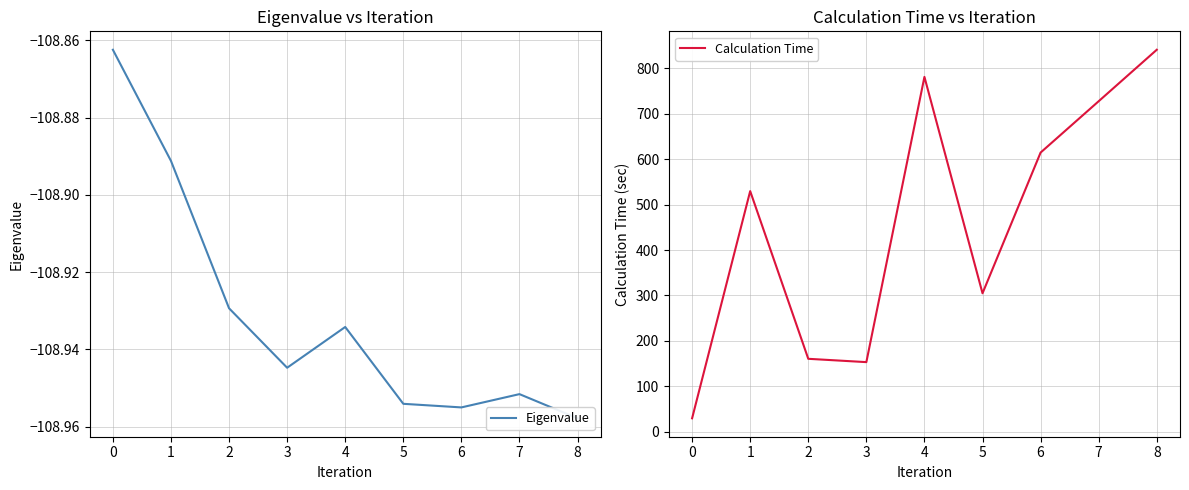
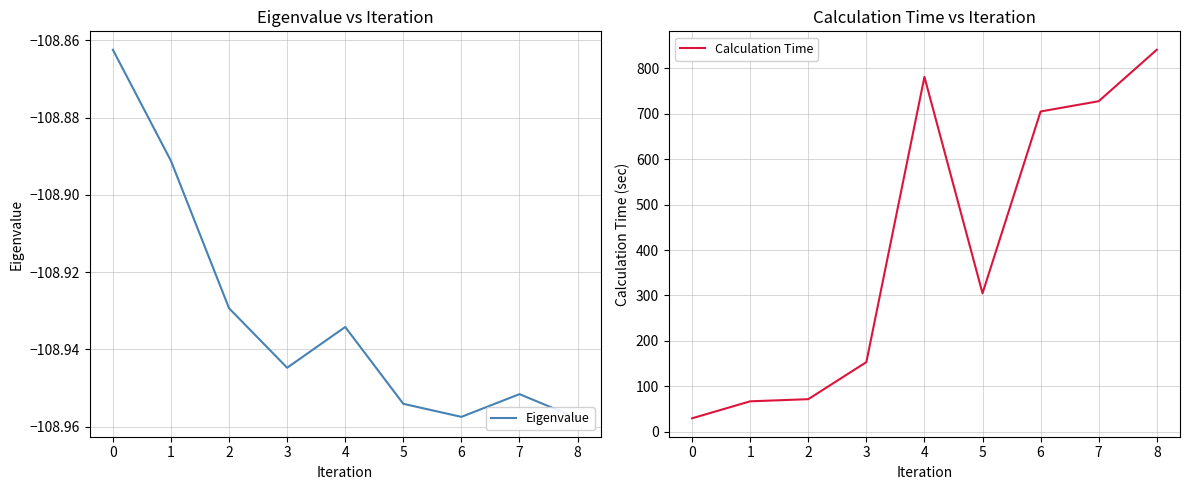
Eigenvalue vs Iteration, 6: -108.955 -> -108.957
Calculation Time vs Iteration, 1: 530 -> 70
Calculation Time vs Iteration, 2: 160 -> 70
Calculation Time vs Iteration, 6: 610 -> 710
